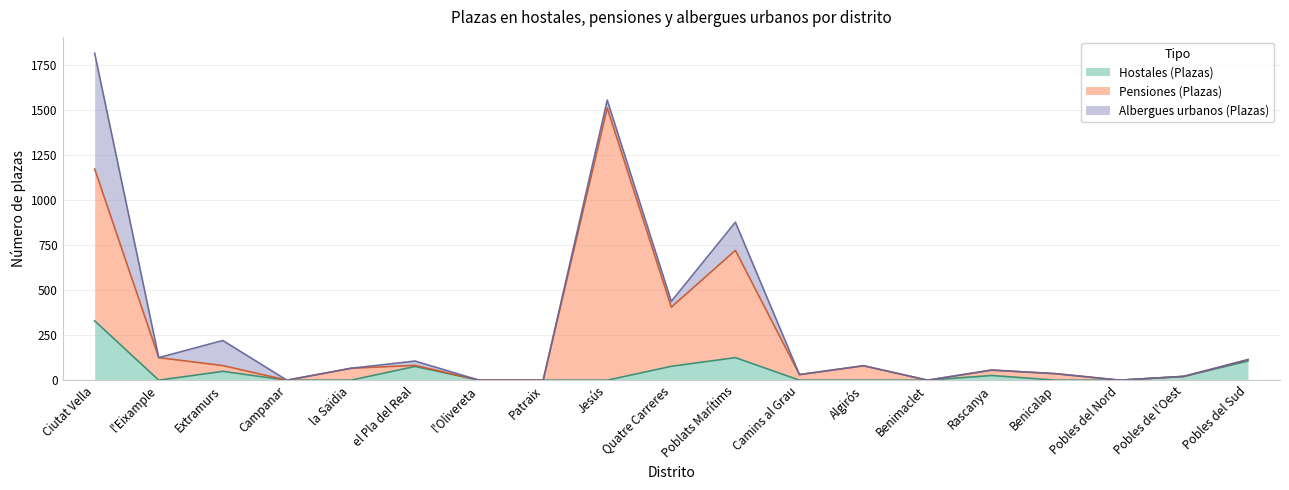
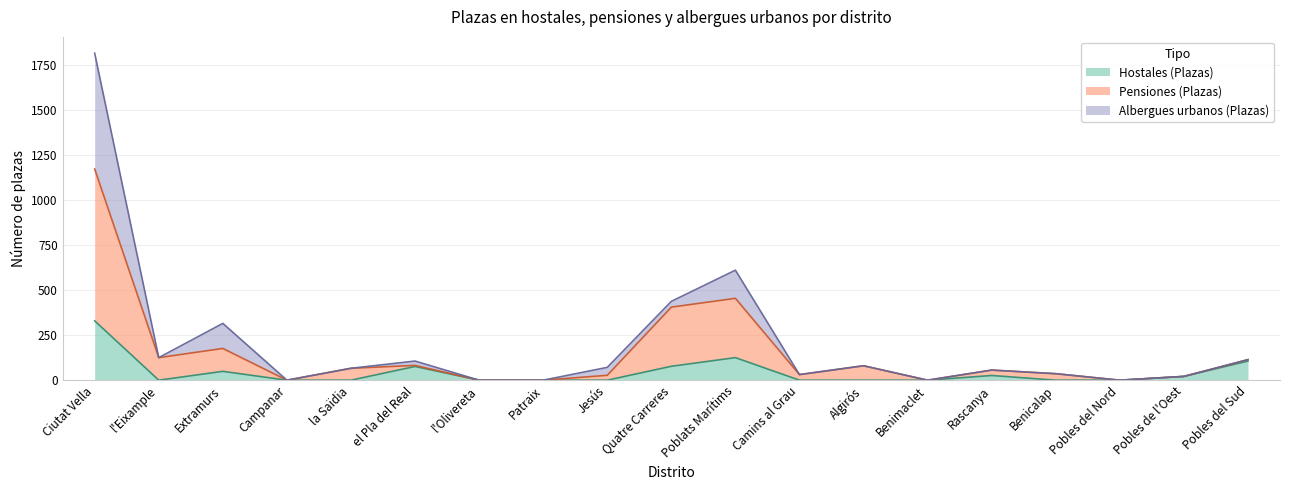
Pensiones (Plazas), Extramurs: 30 -> 130
Pensiones (Plazas), Jesús: 1510 -> 30
Pensiones (Plazas), Poblats Marítims: 600 -> 330
